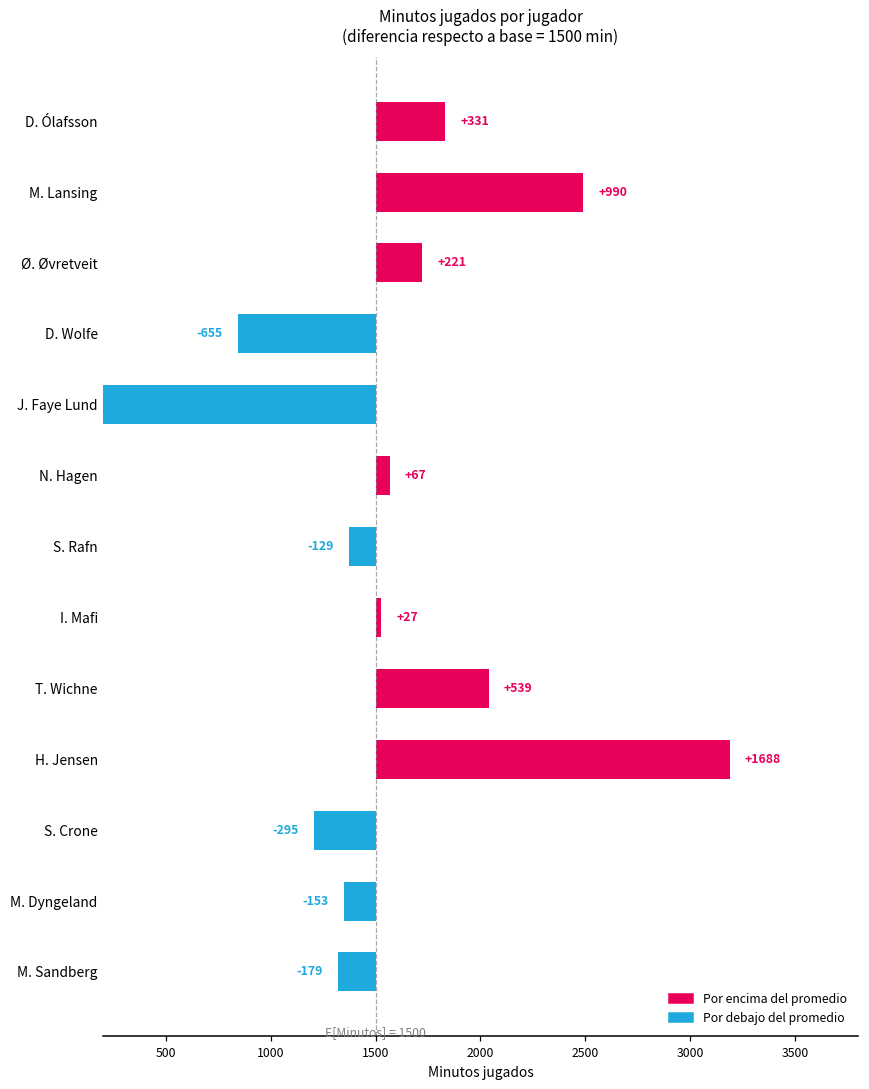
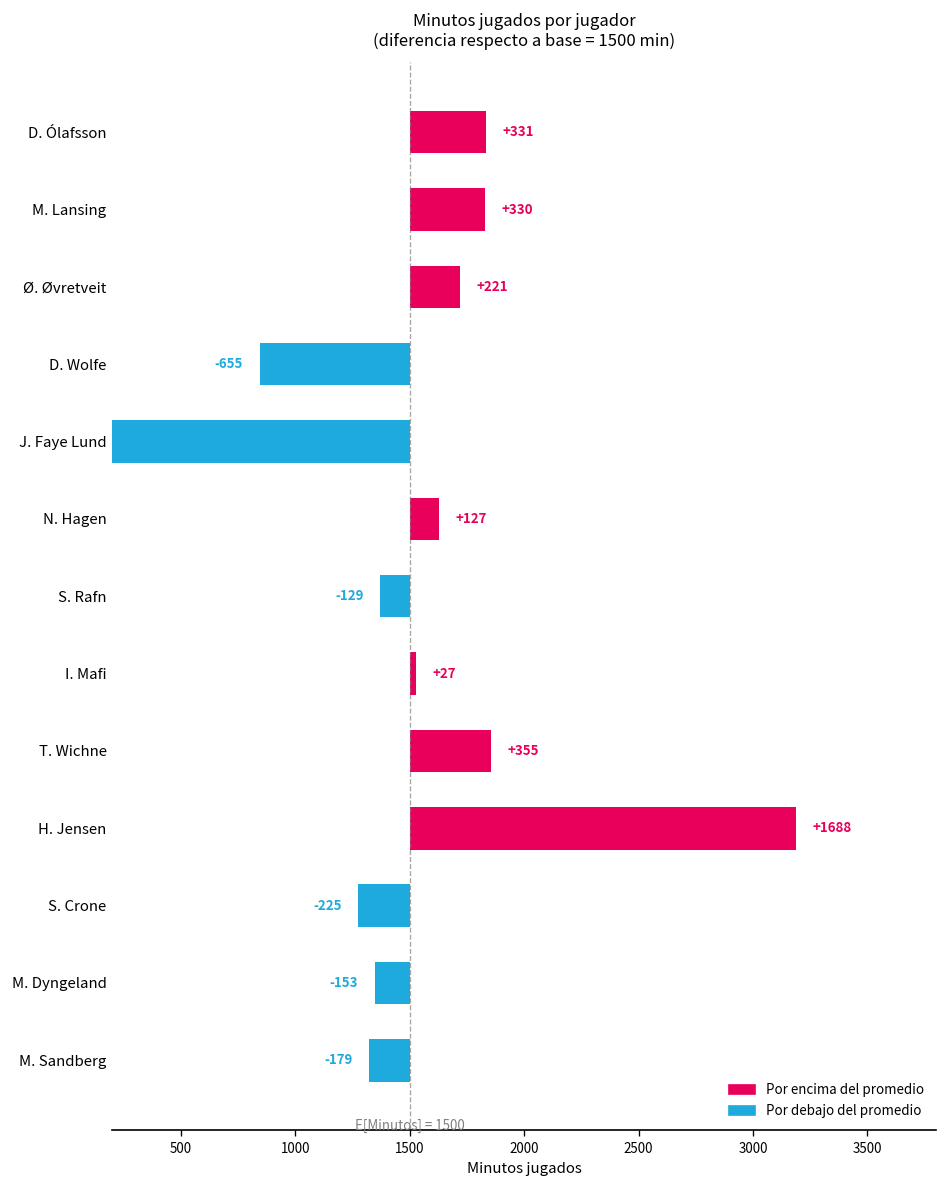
M. Lansing: +990 -> +330
N. Hagen: +67 -> +127
T. Wichne: +539 -> +355
S. Crone: -295 -> -225
